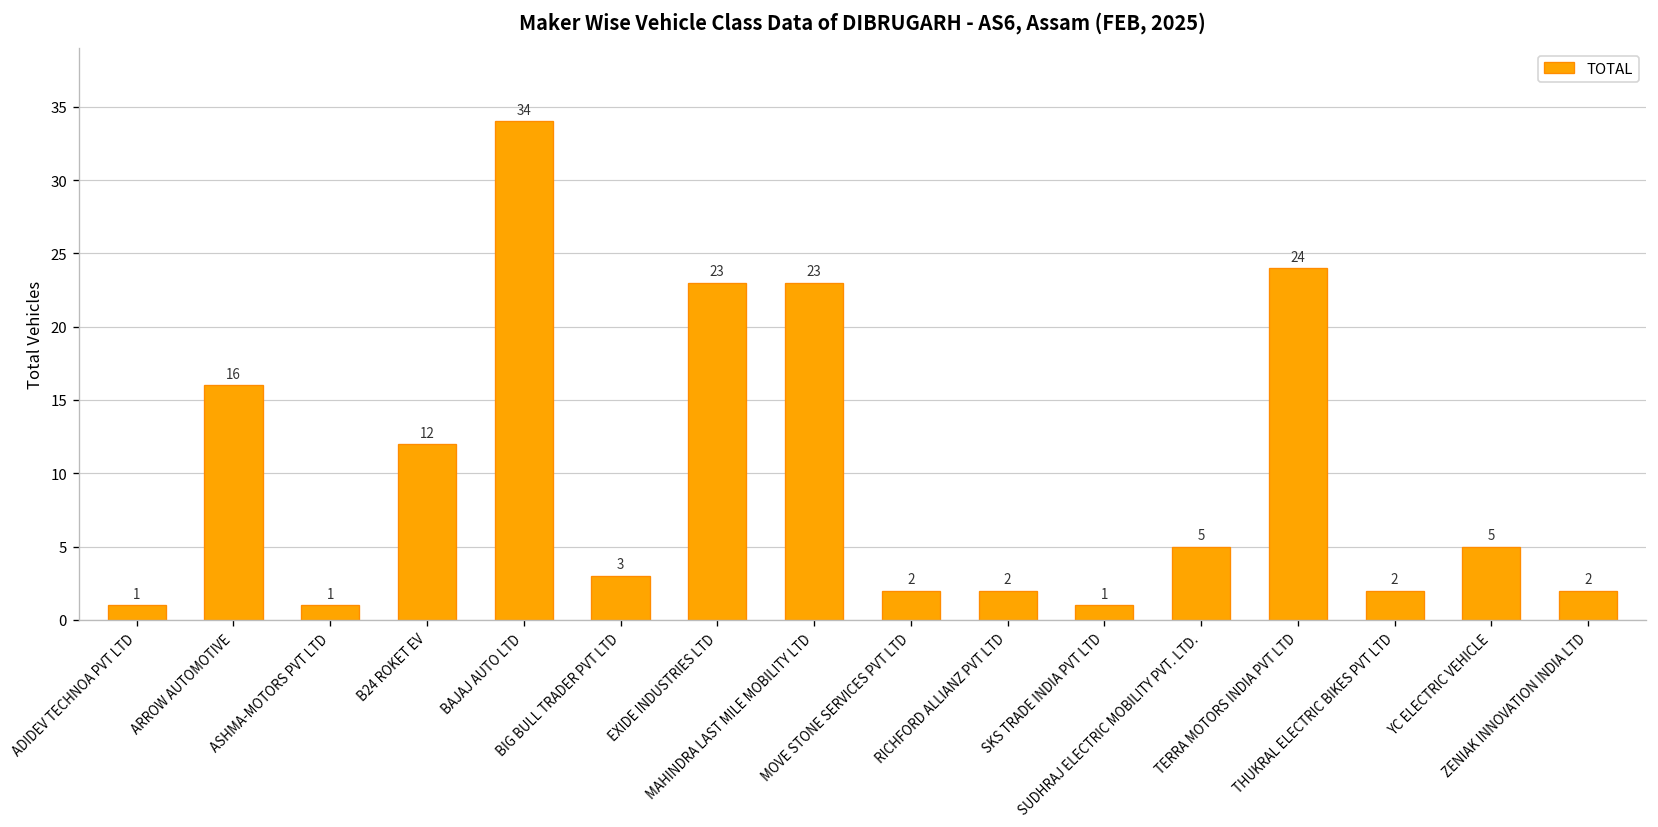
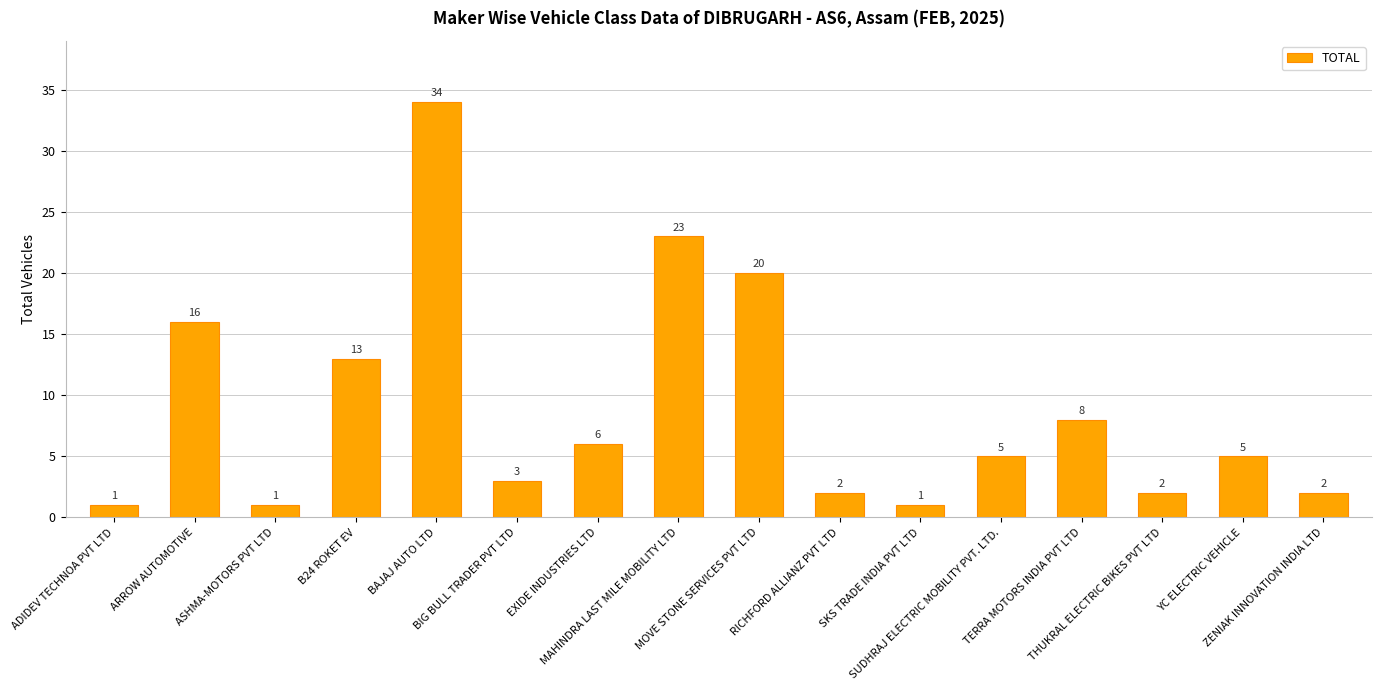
B24 ROKET EV: 12 -> 13
EXIDE INDUSTRIES LTD: 23 -> 6
MOVE STONE SERVICES PVT LTD: 2 -> 20
TERRA MOTORS INDIA PVT LTD: 24 -> 8
